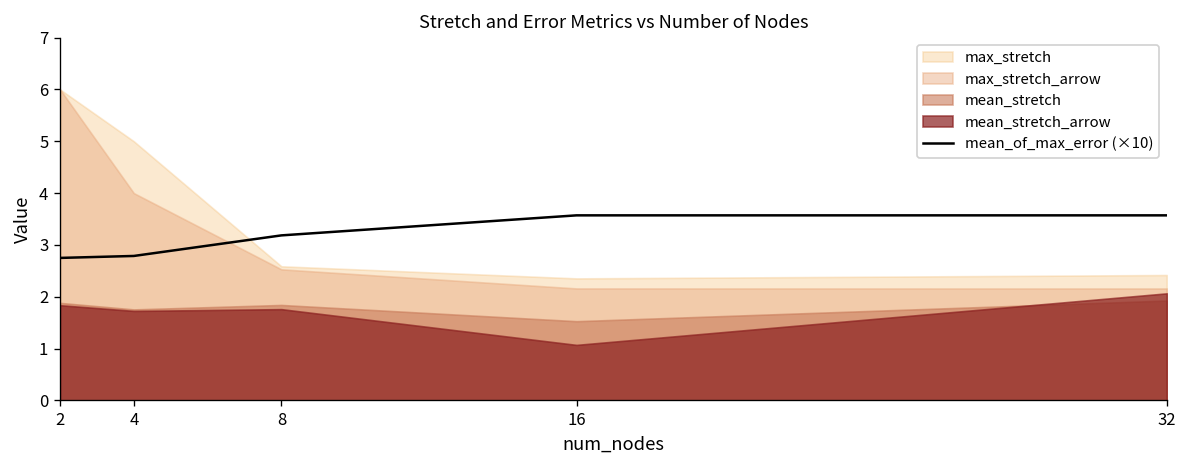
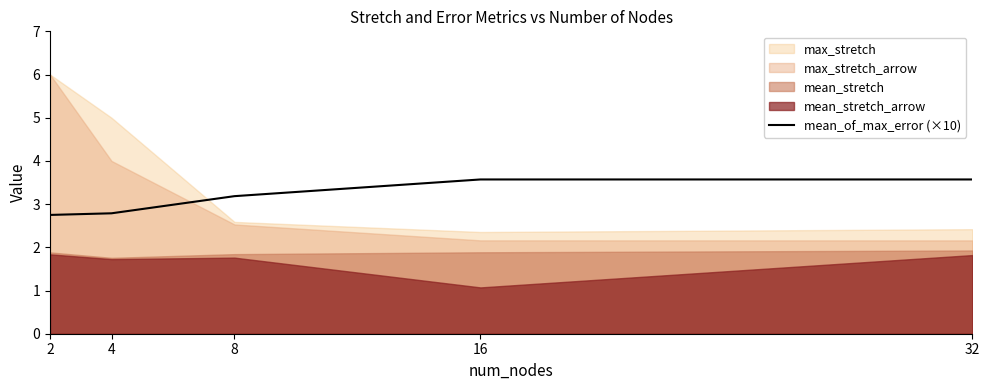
mean_stretch, 16: 1.5 -> 1.9
mean_stretch_arrow, 32: 2.1 -> 1.8
